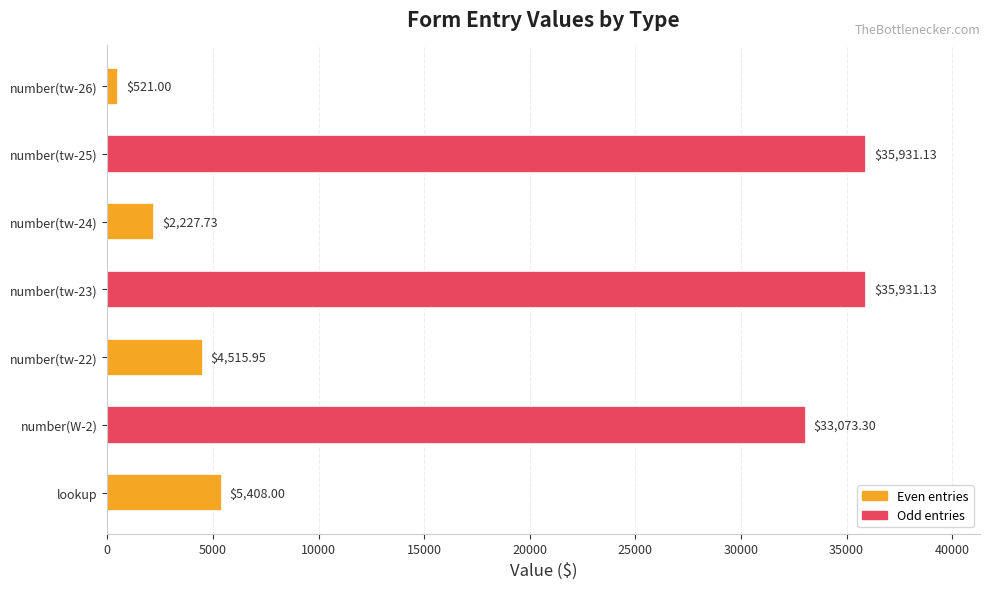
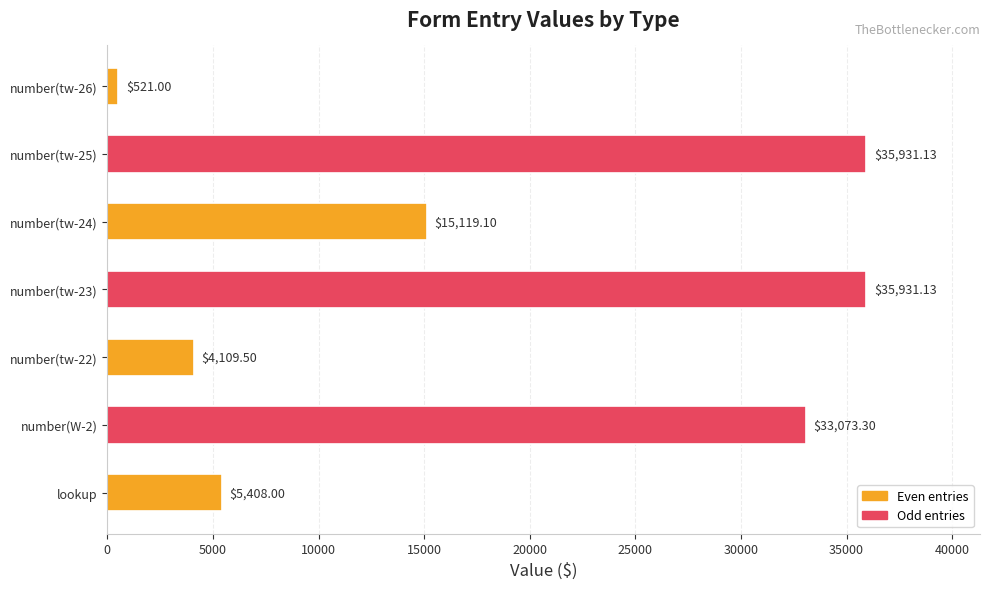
number(tw-24): $2,227.73 -> $15,119.10
number(tw-22): $4,515.95 -> $4,109.50
